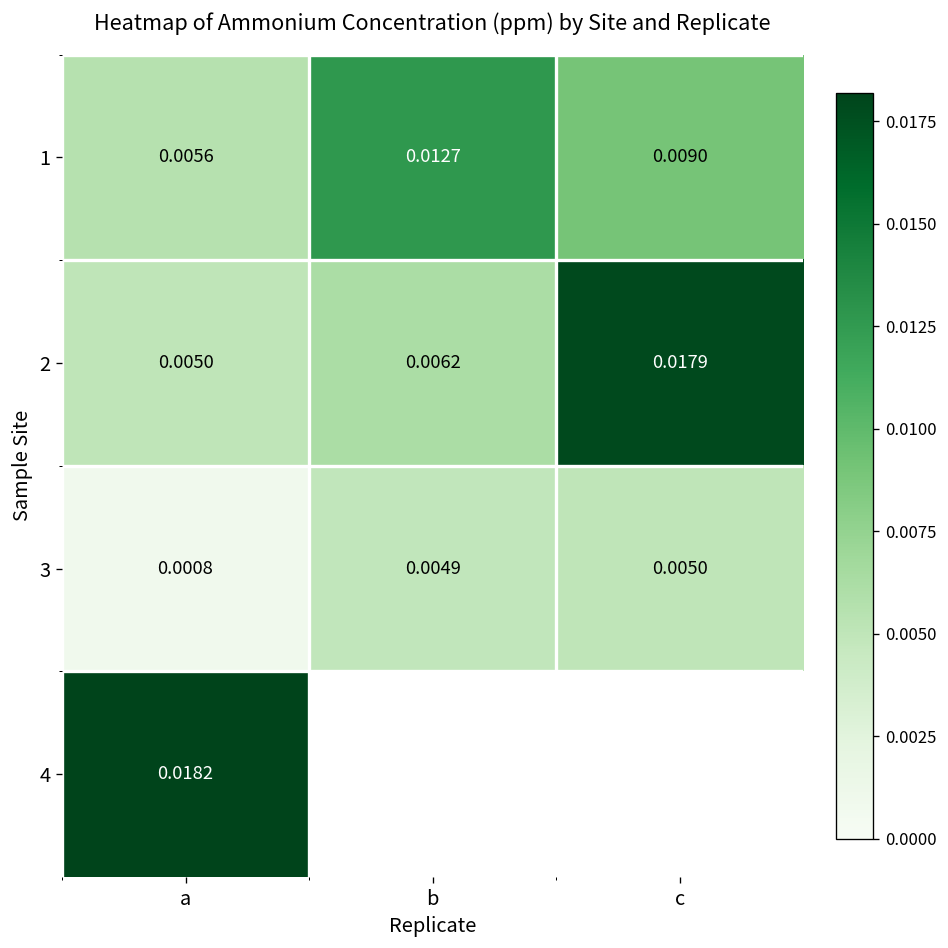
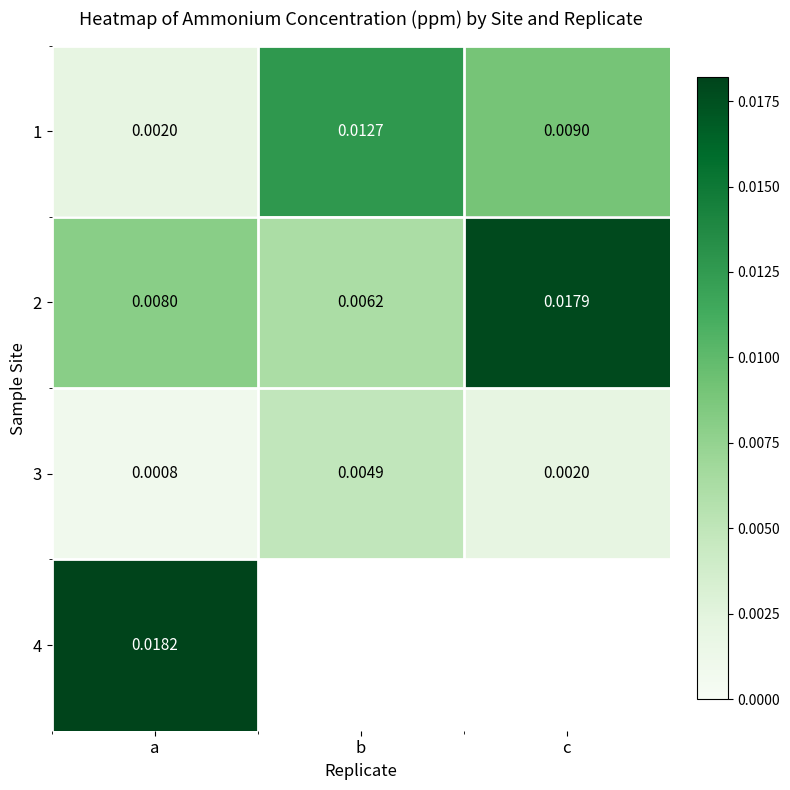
1, a: 0.0056 -> 0.0020
2, a: 0.0050 -> 0.0080
3, c: 0.0050 -> 0.0020
